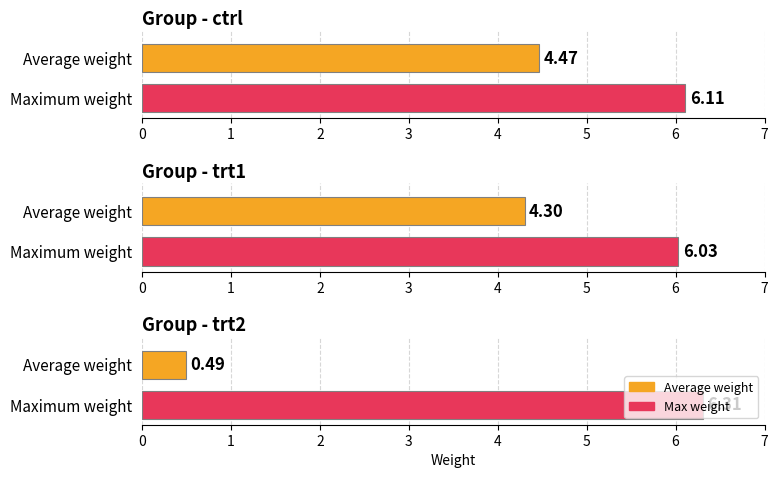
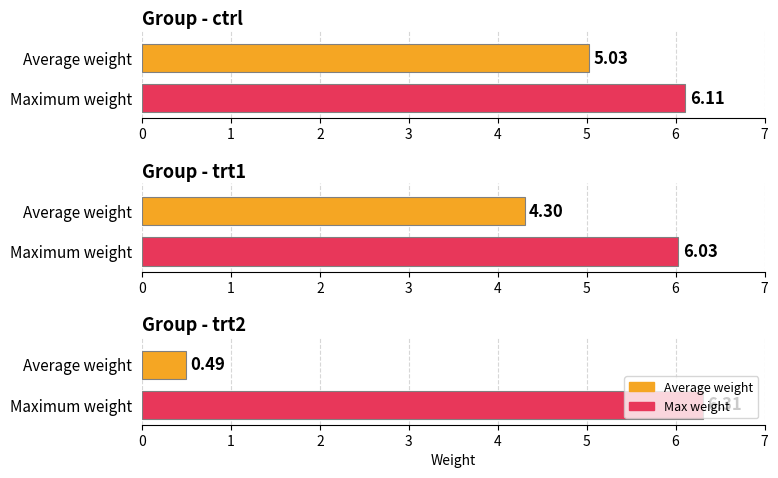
Group - ctrl, Average weight: 4.47 -> 5.03
